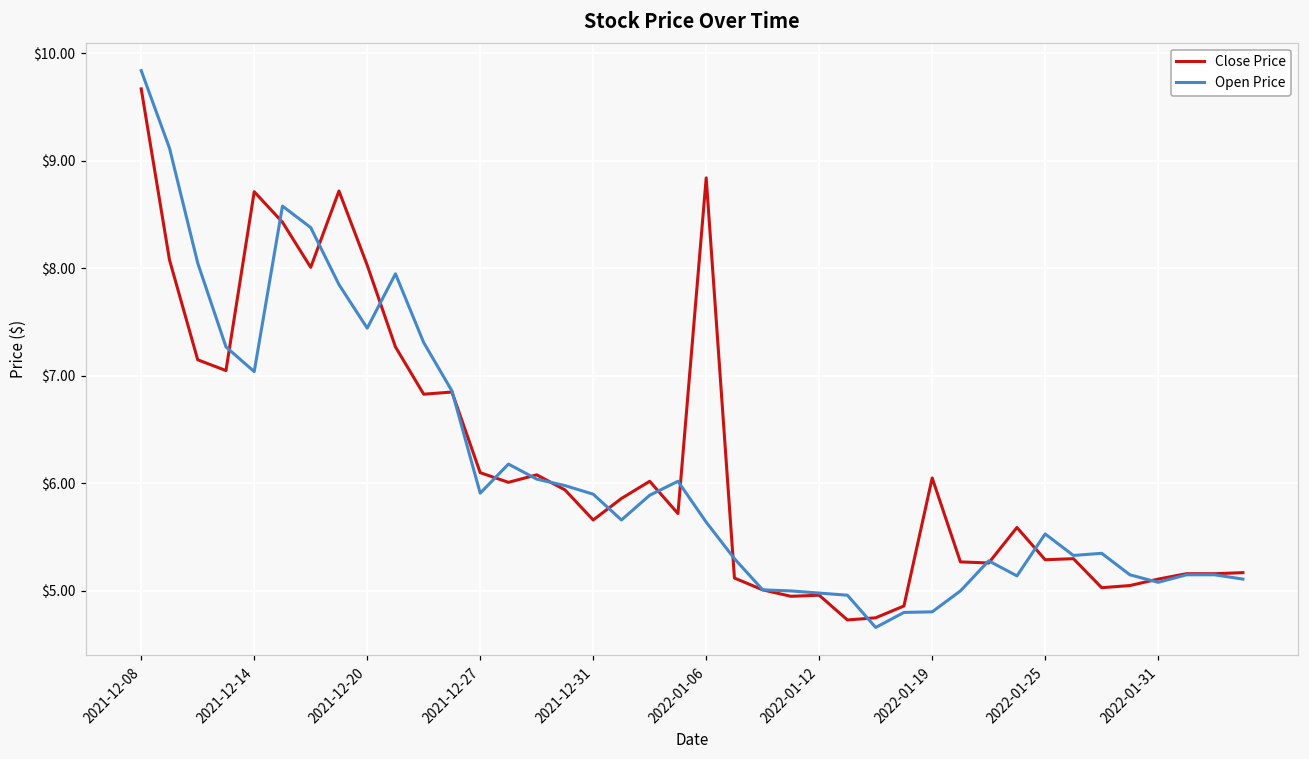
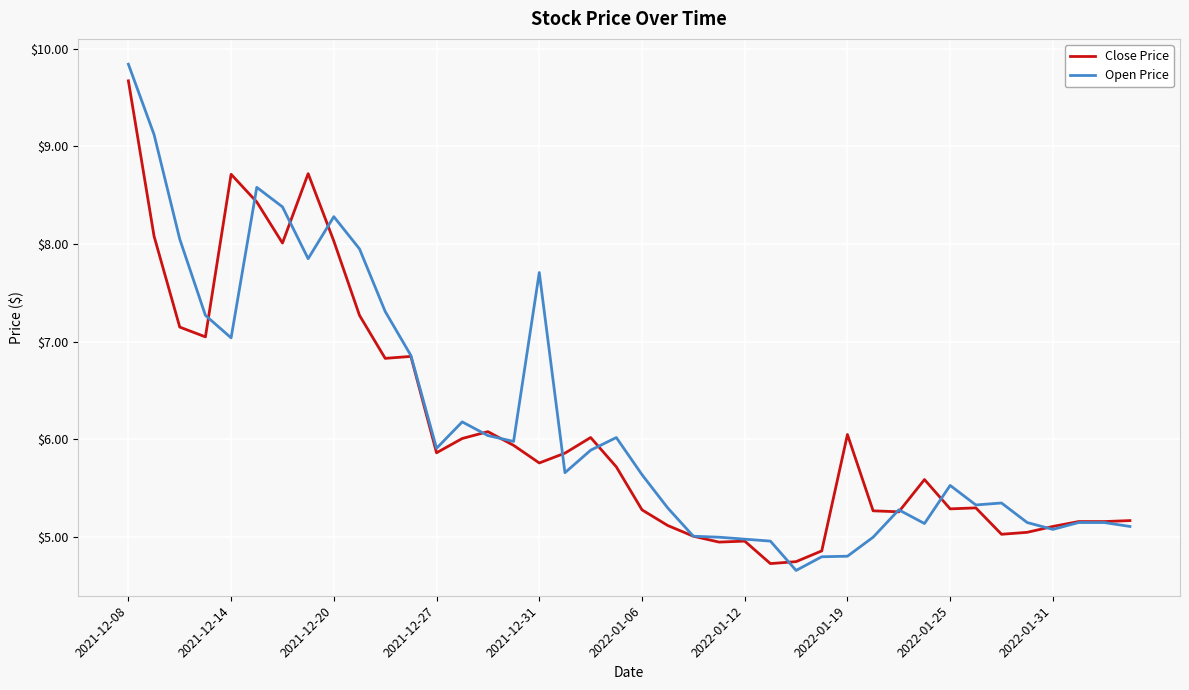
Open Price, 2021-12-20: $7.4 -> $8.3
Close Price, 2021-12-27: $6.1 -> $5.9
Close Price, 2021-12-31: $5.7 -> $5.8
Open Price, 2021-12-31: $5.9 -> $7.7
Close Price, 2022-01-06: $8.8 -> $5.3
